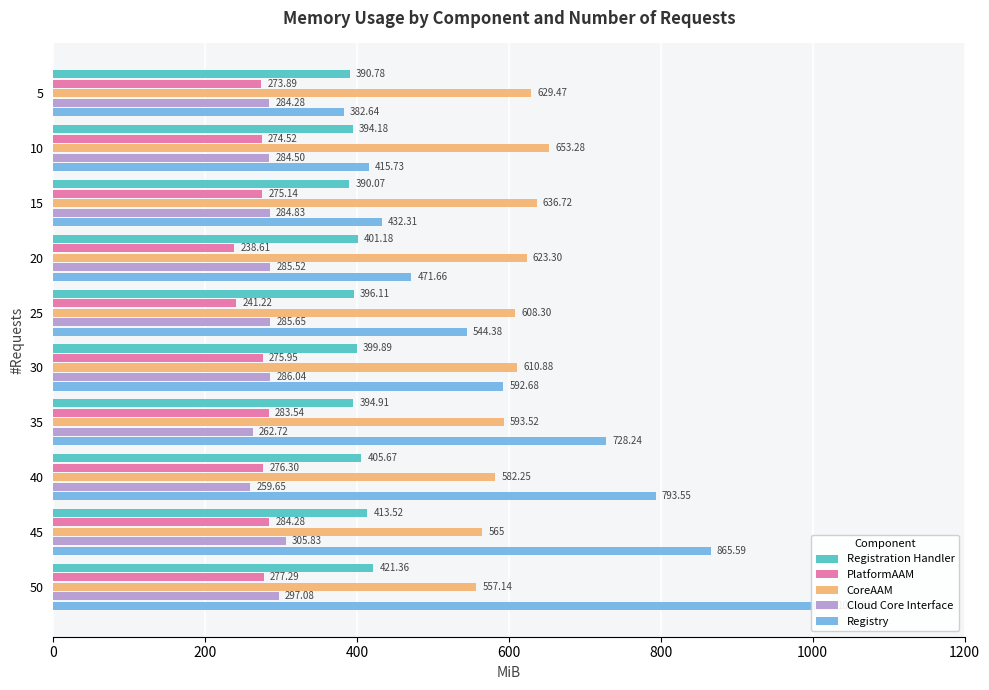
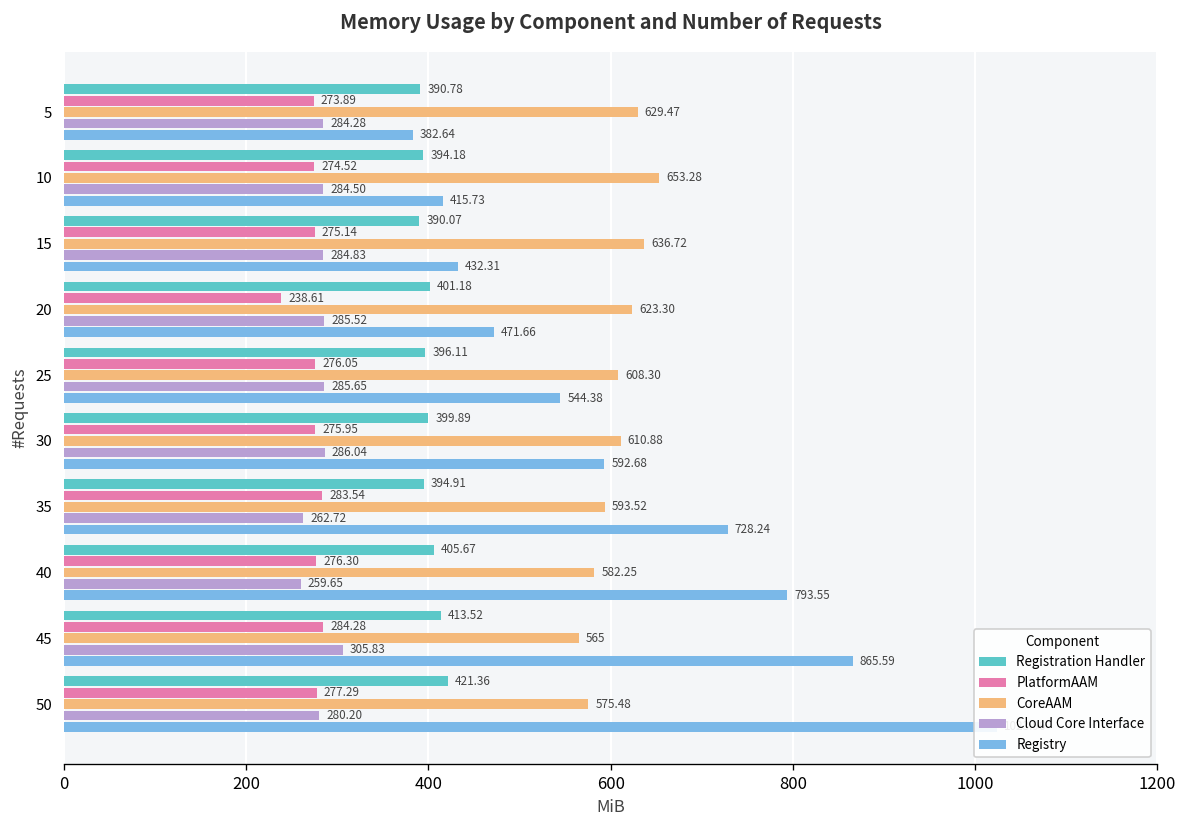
PlatformAAM, 25: 241.22 -> 276.05
CoreAAM, 50: 557.14 -> 575.48
Cloud Core Interface, 50: 297.08 -> 280.20
